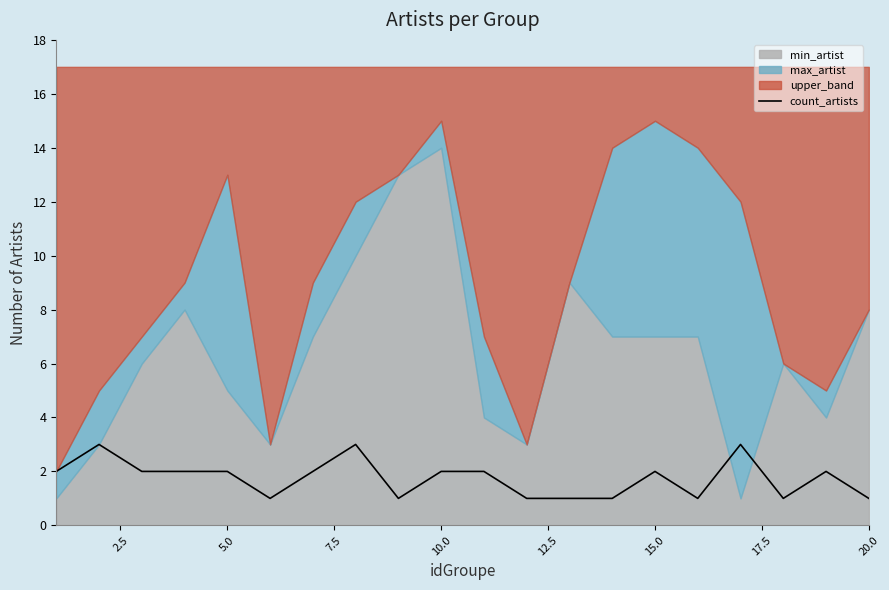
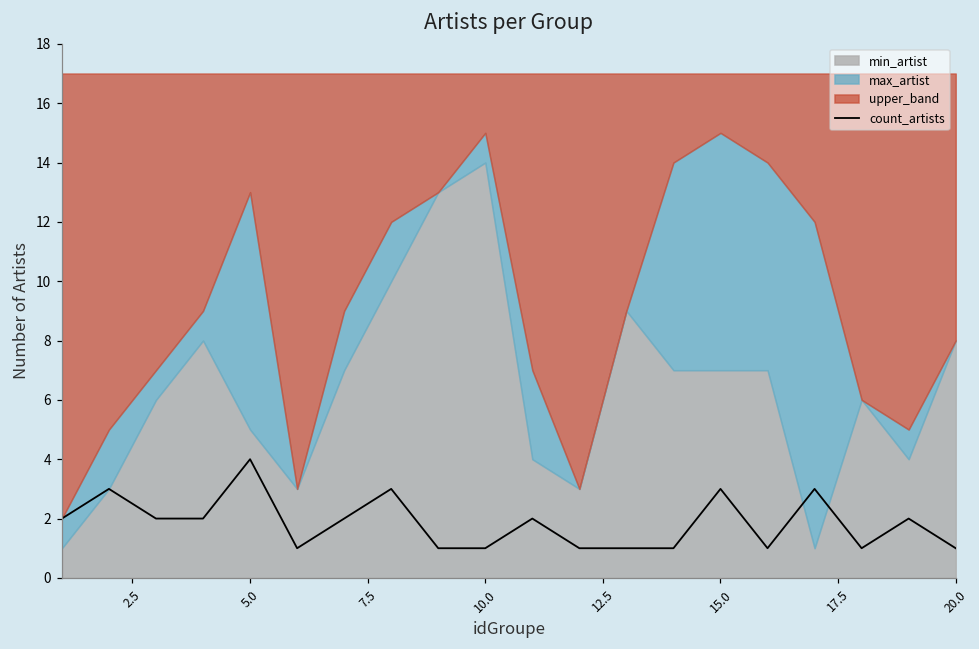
count_artists, 5.0: 2 -> 4
count_artists, 10.0: 2 -> 1
count_artists, 15.0: 2 -> 3
